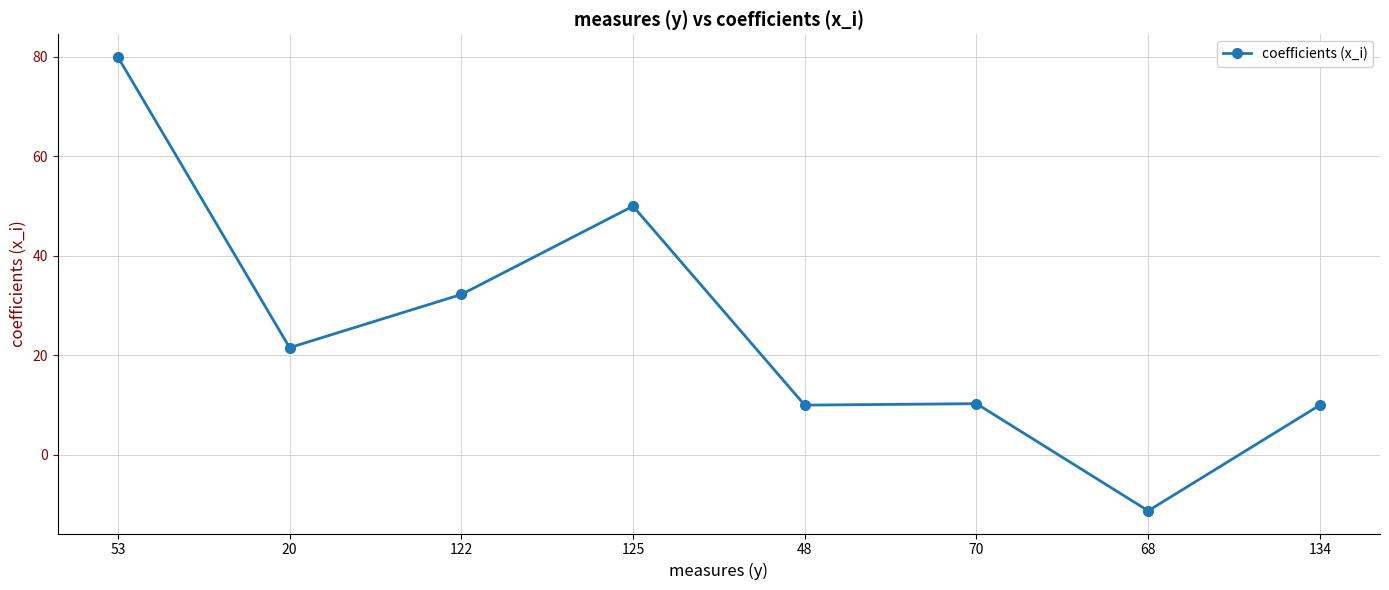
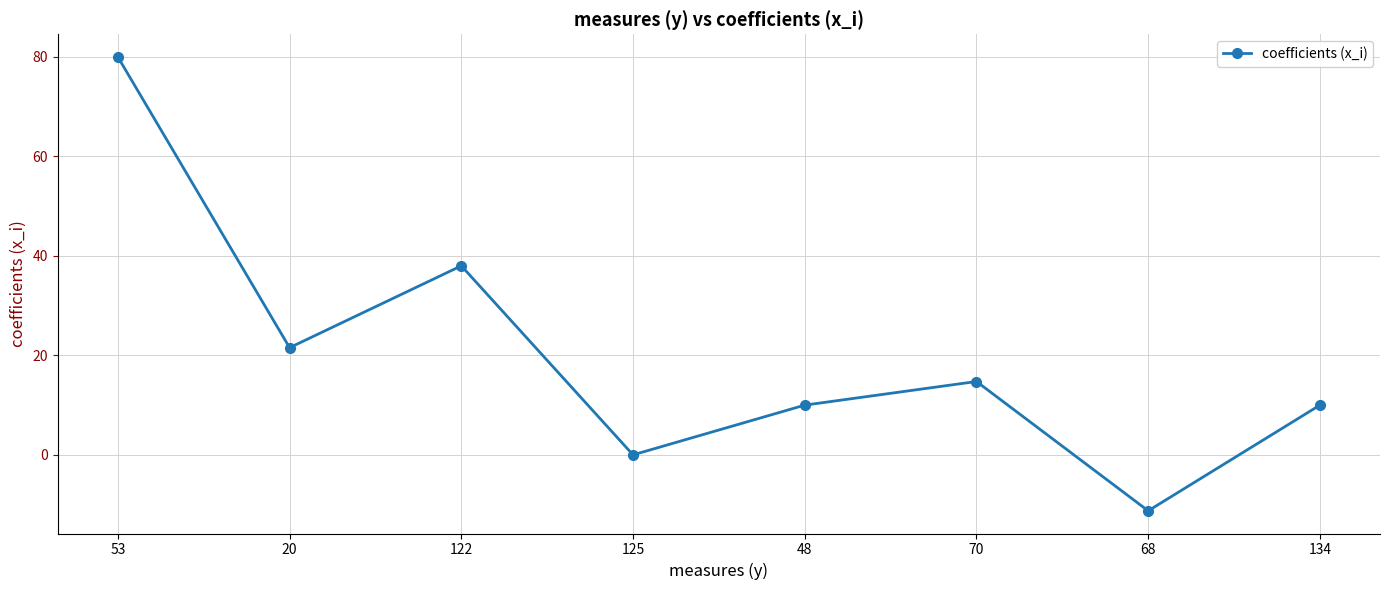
122: 32 -> 38
125: 50 -> 0
70: 10 -> 15
